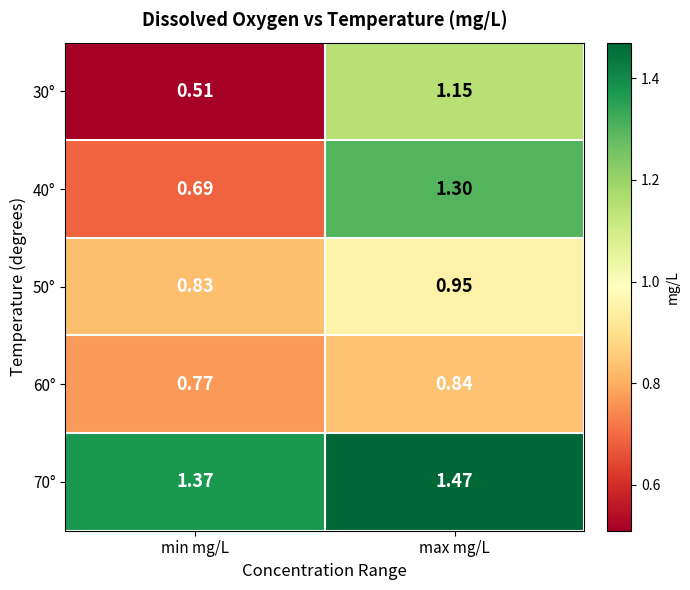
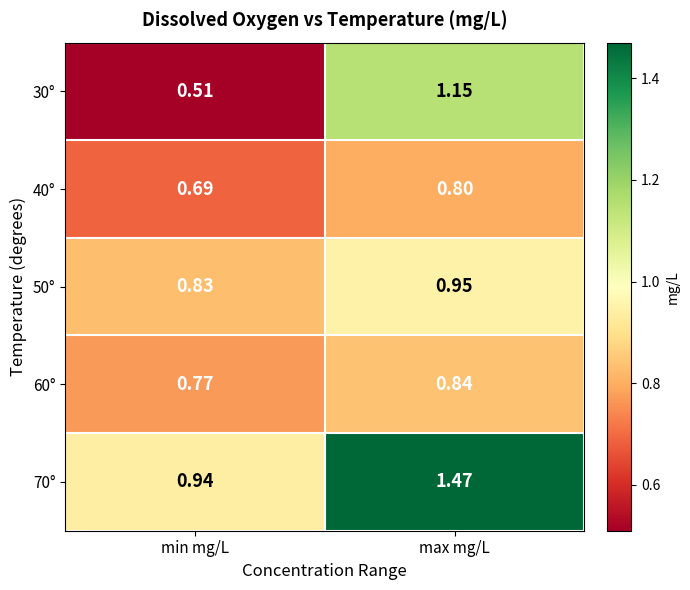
40°, max mg/L: 1.30 -> 0.80
70°, min mg/L: 1.37 -> 0.94
